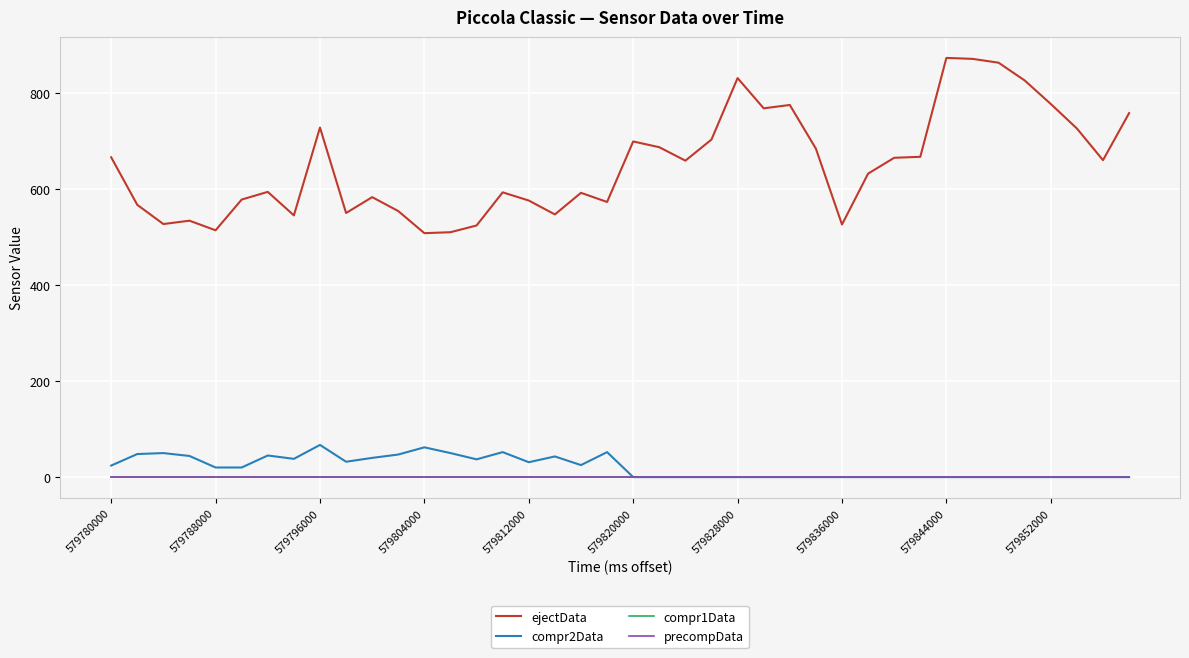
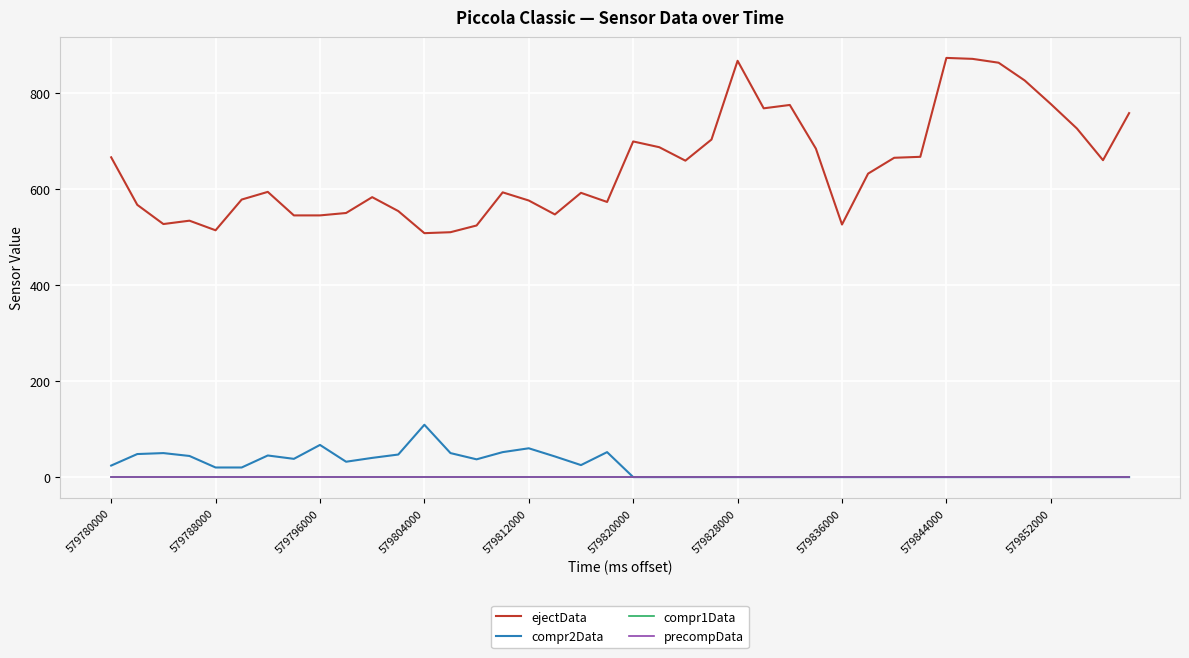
ejectData, 579796000: 730 -> 550
compr2Data, 579804000: 60 -> 110
compr2Data, 579812000: 30 -> 60
ejectData, 579828000: 830 -> 870
